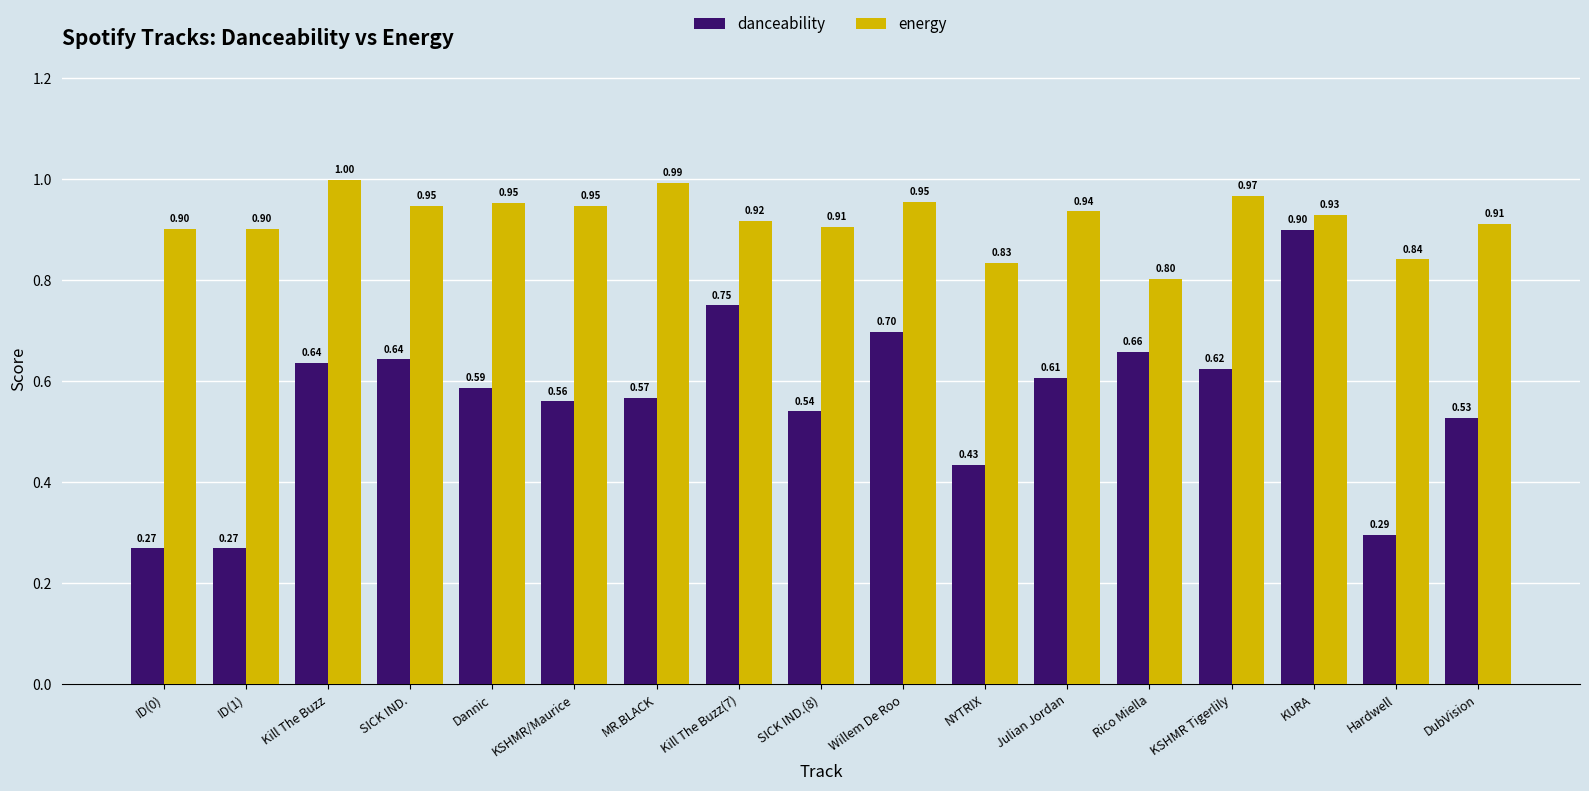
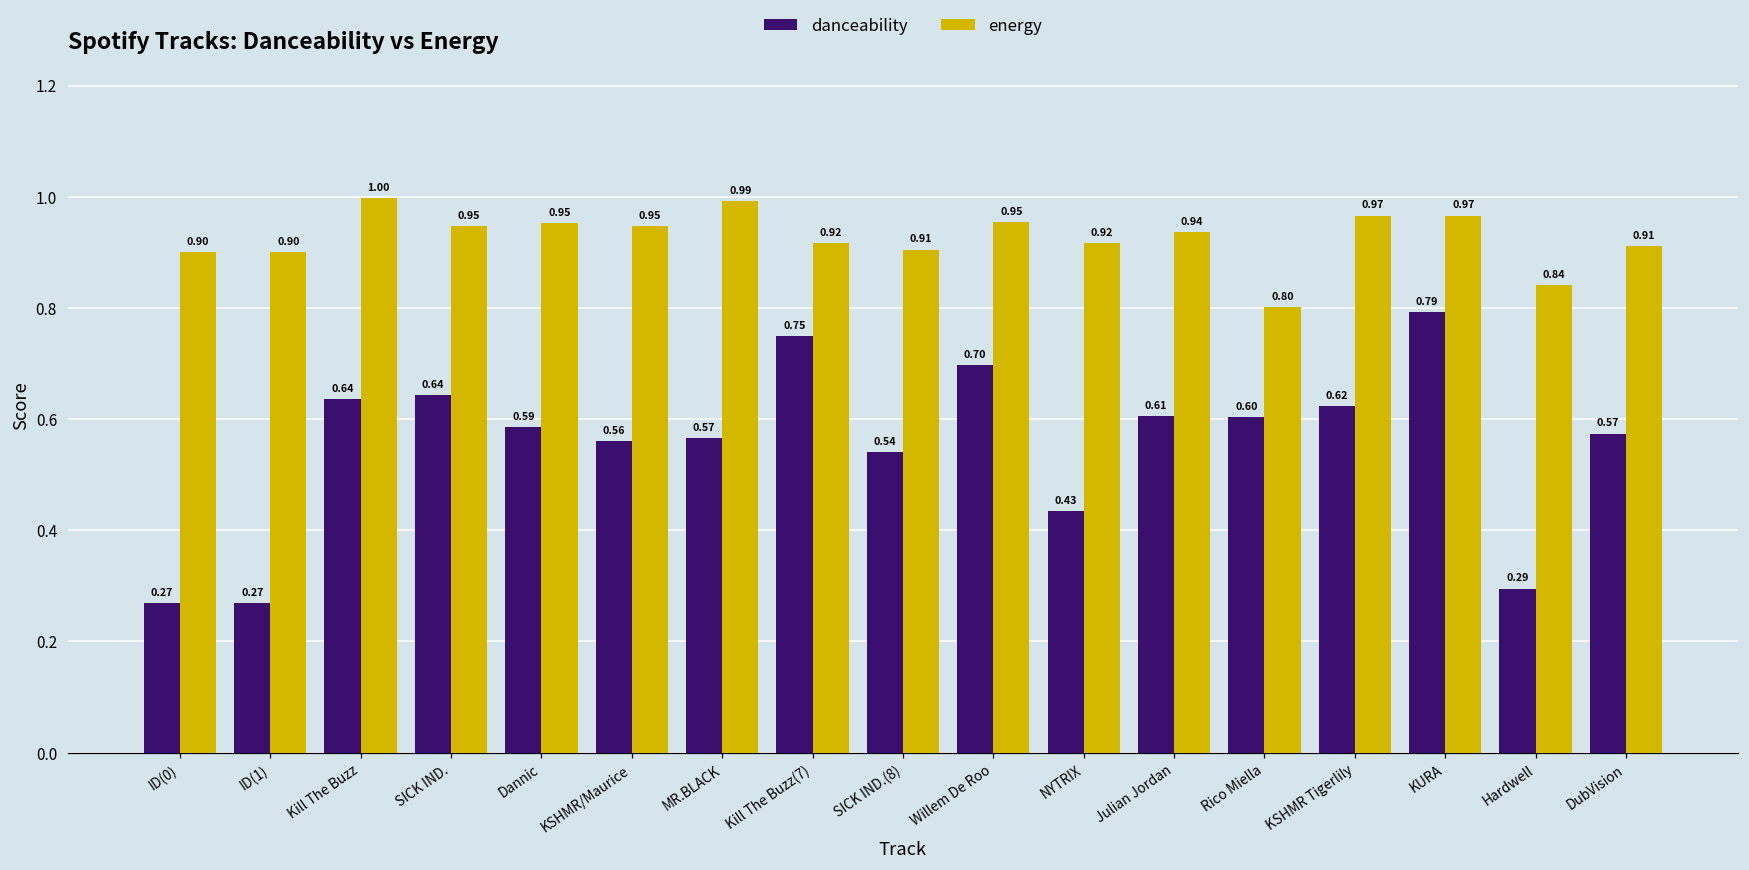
energy, NYTRIX: 0.83 -> 0.92
danceability, Rico Miella: 0.66 -> 0.60
danceability, KURA: 0.90 -> 0.79
energy, KURA: 0.93 -> 0.97
danceability, DubVision: 0.53 -> 0.57
